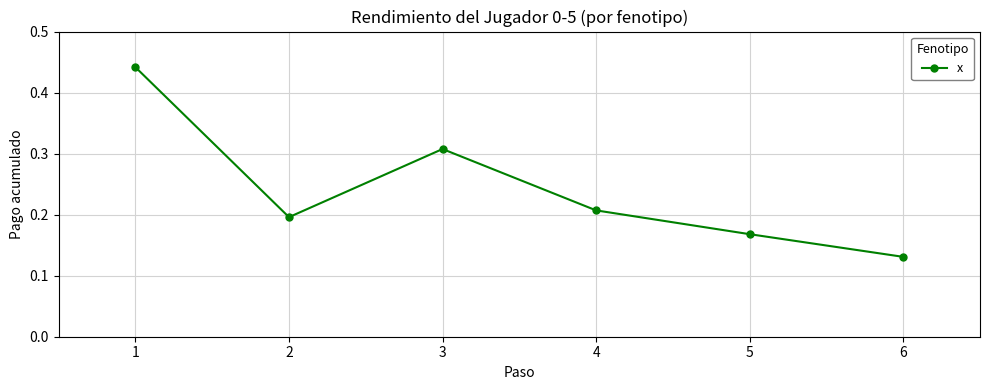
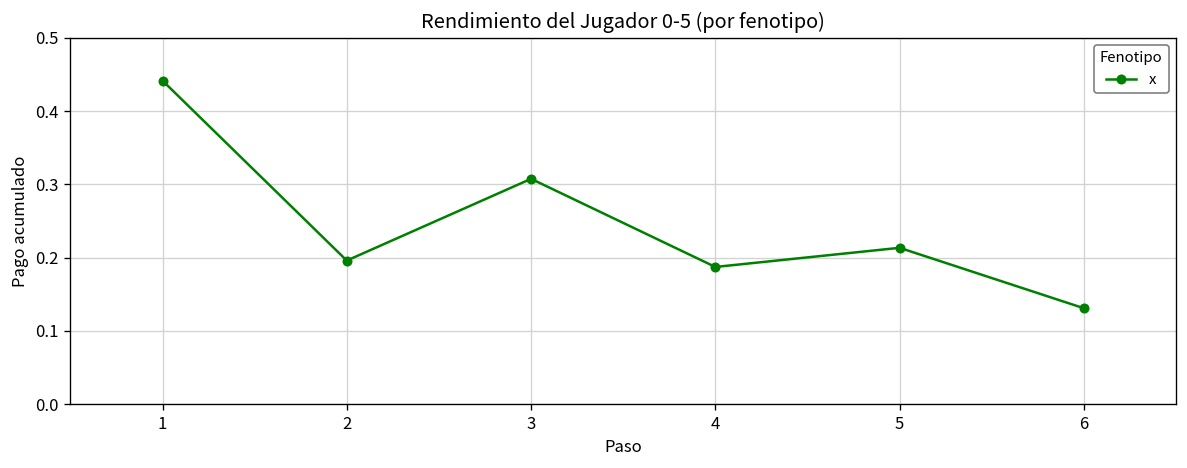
4: 0.21 -> 0.19
5: 0.17 -> 0.21
